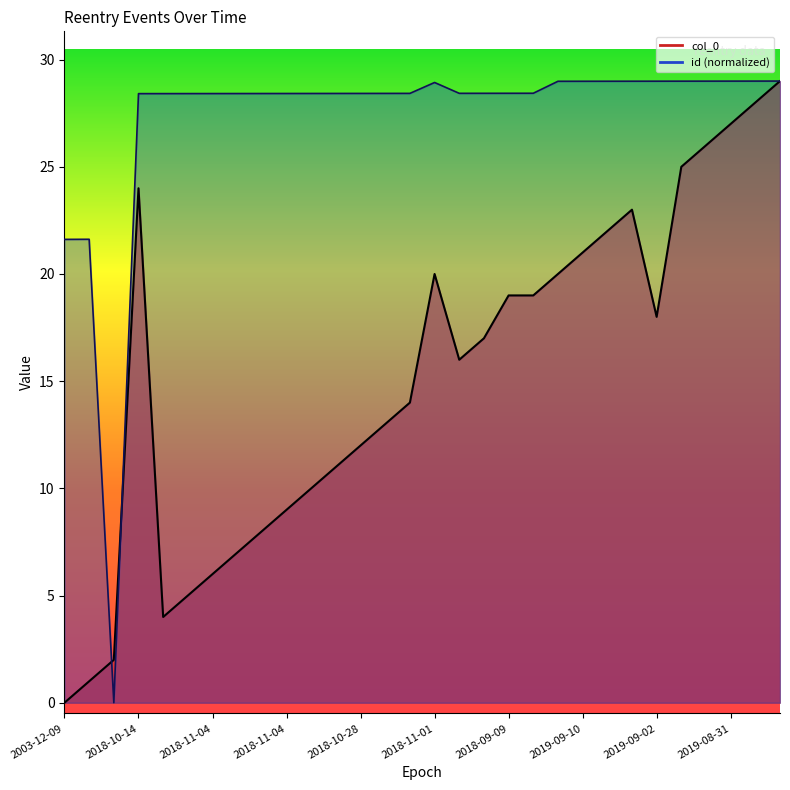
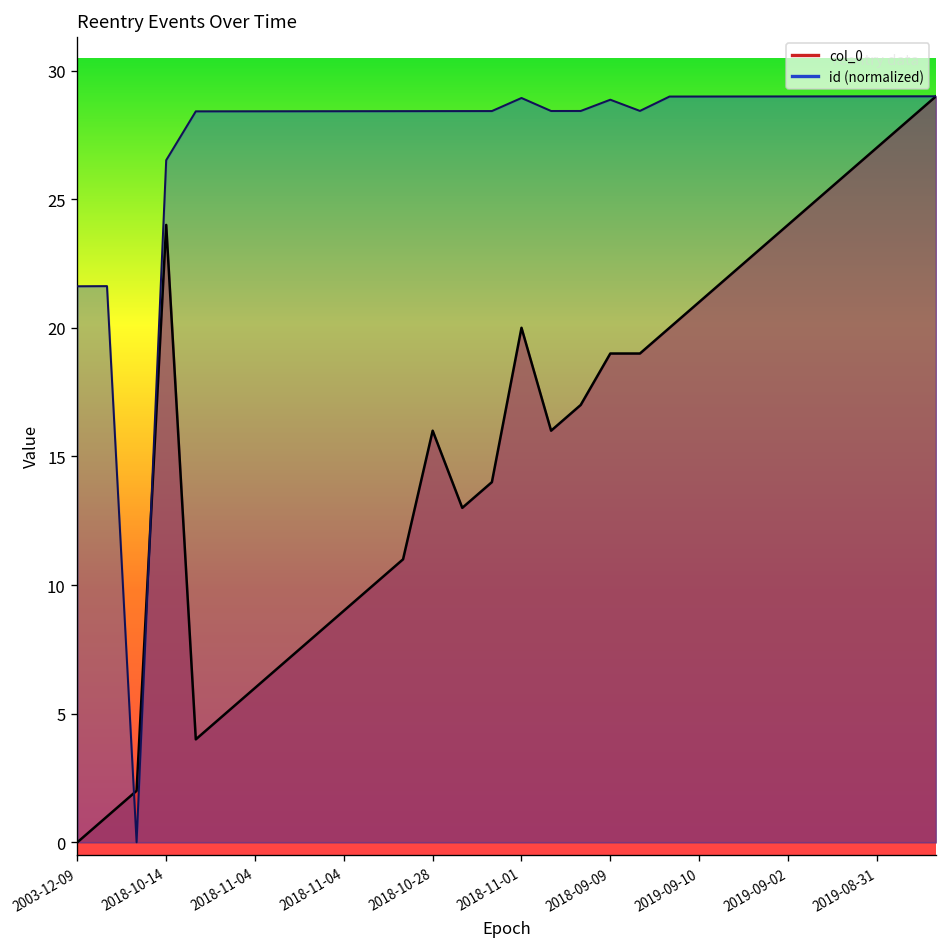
id (normalized), 2018-10-14: 28.4 -> 26.5
col_0, 2018-10-28: 12 -> 16
id (normalized), 2018-09-09: 28.4 -> 28.9
col_0, 2019-09-02: 18 -> 24
